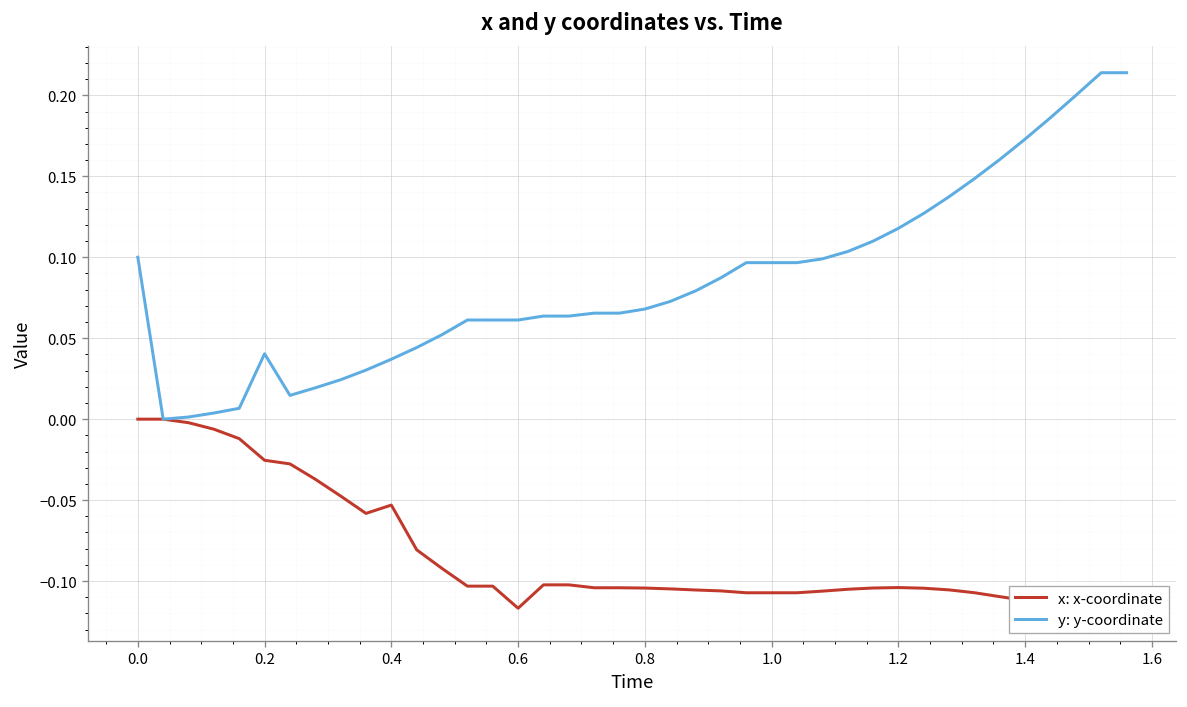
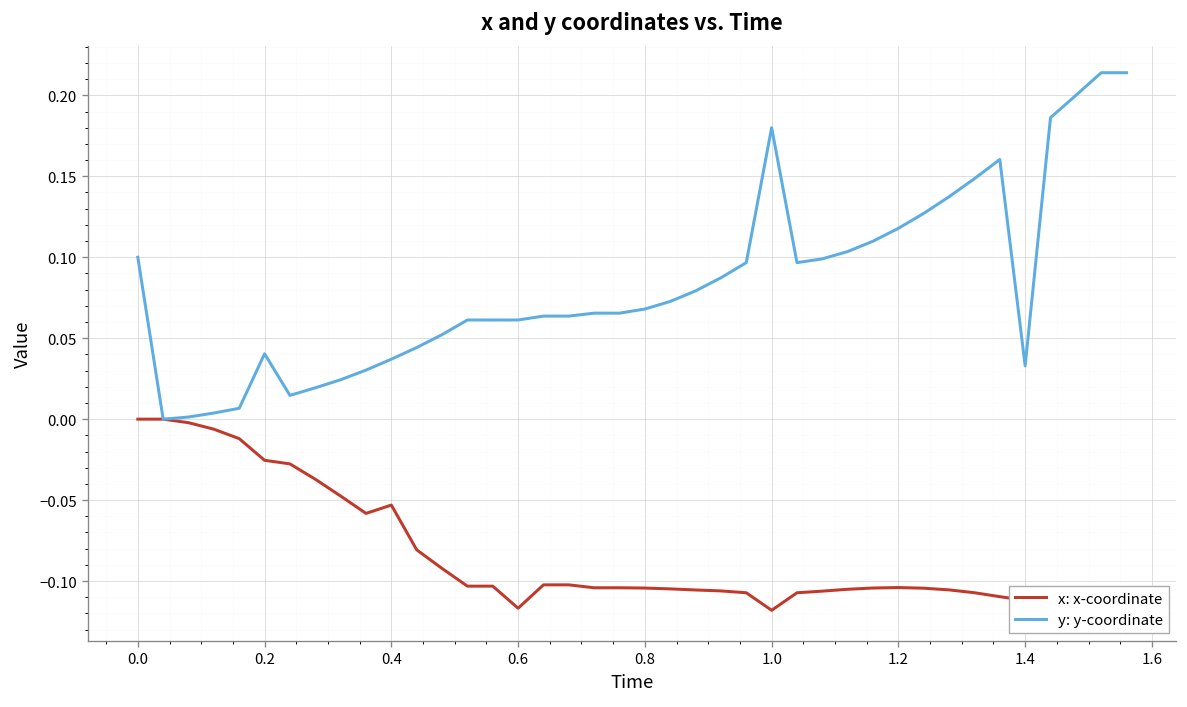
x: x-coordinate, 1.0: -0.107 -> -0.118
y: y-coordinate, 1.0: 0.097 -> 0.180
y: y-coordinate, 1.4: 0.173 -> 0.033
